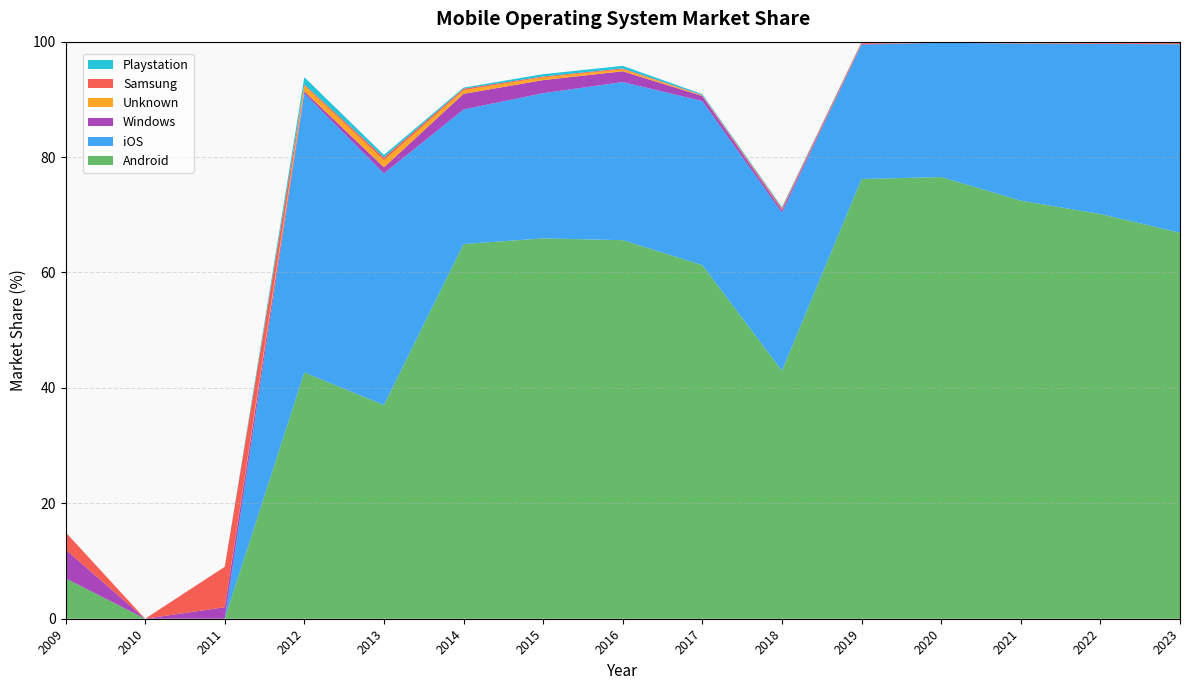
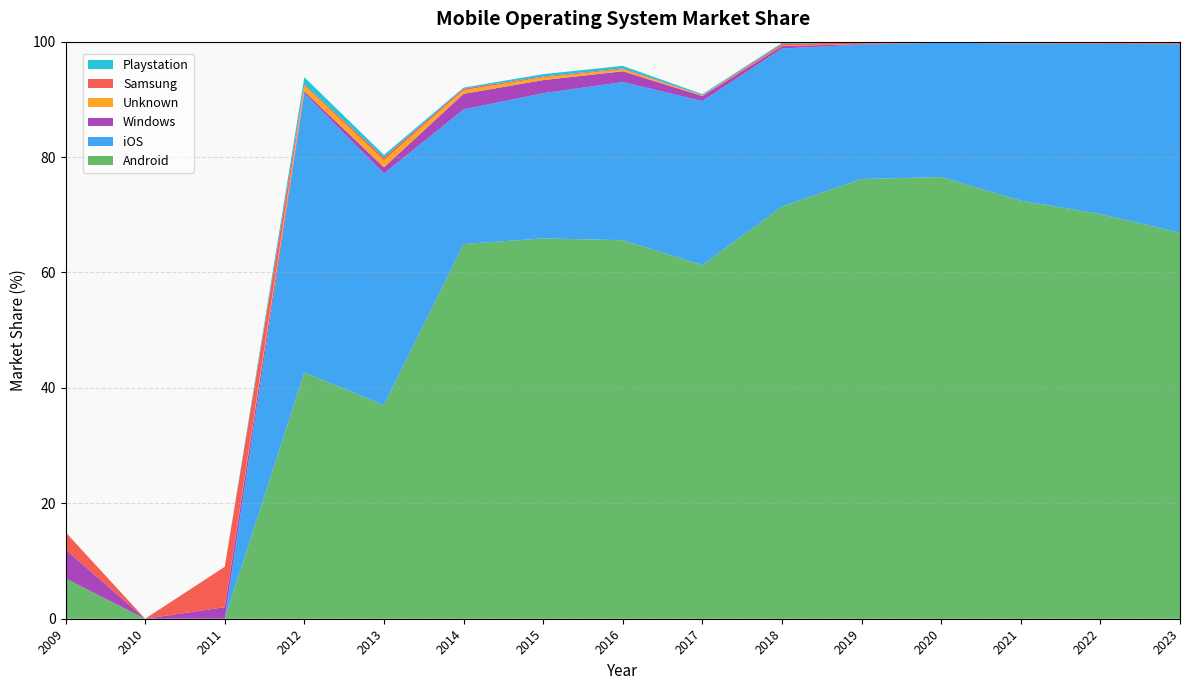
Android, 2018: 43 -> 71
